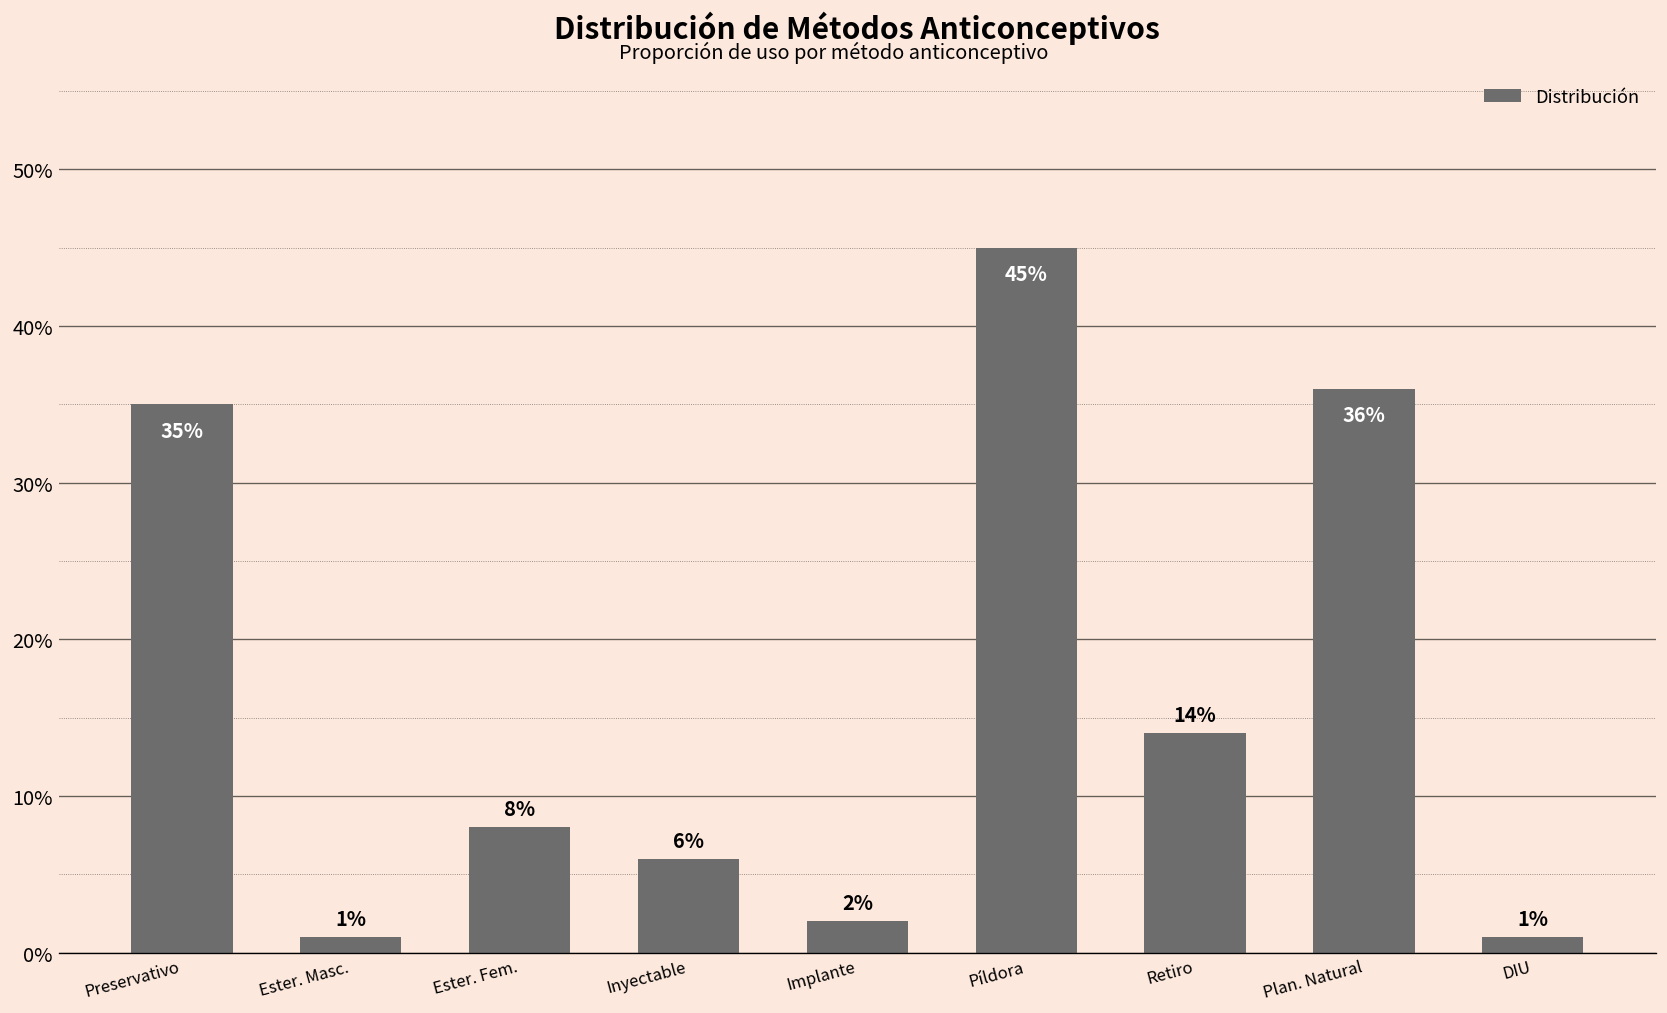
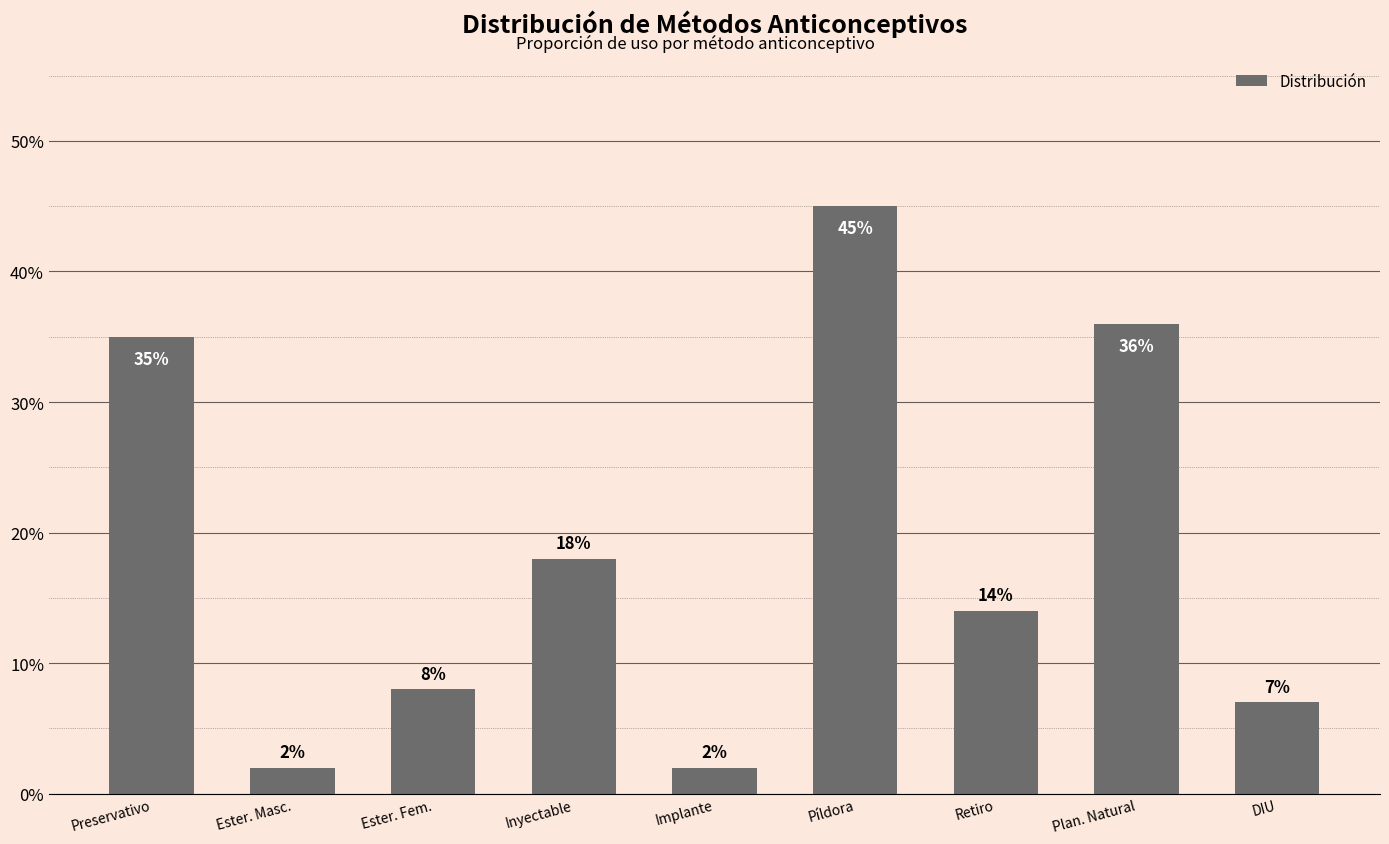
Ester. Masc.: 1% -> 2%
Inyectable: 6% -> 18%
DIU: 1% -> 7%
